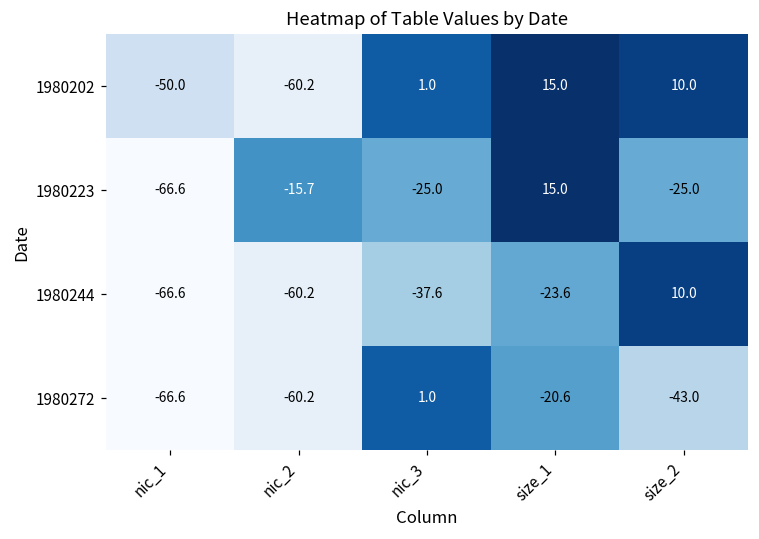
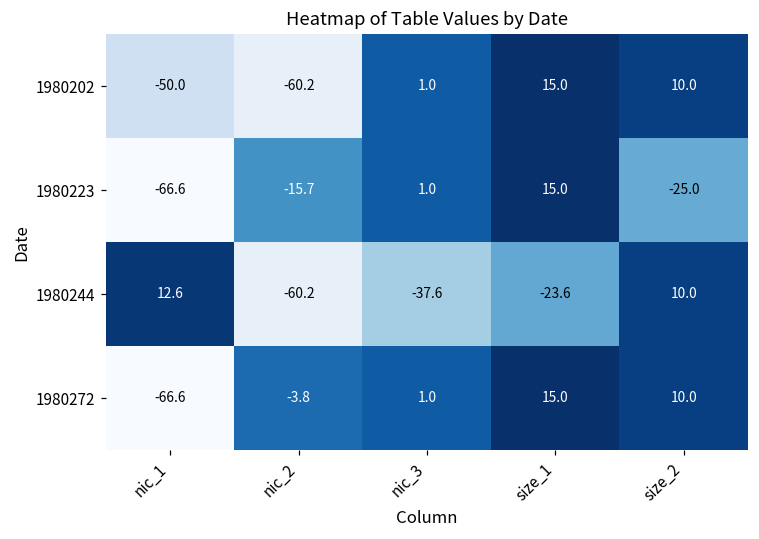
1980223, nic_3: -25.0 -> 1.0
1980244, nic_1: -66.6 -> 12.6
1980272, nic_2: -60.2 -> -3.8
1980272, size_1: -20.6 -> 15.0
1980272, size_2: -43.0 -> 10.0
